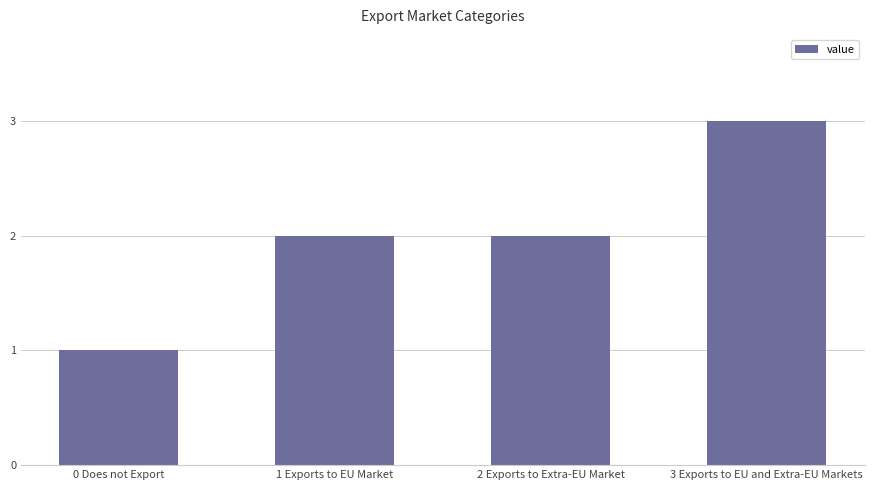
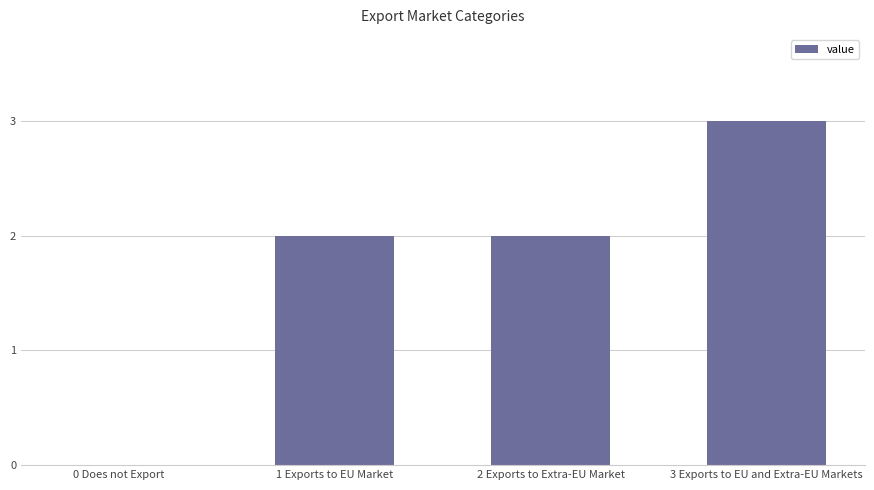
0 Does not Export: 1 -> 0
